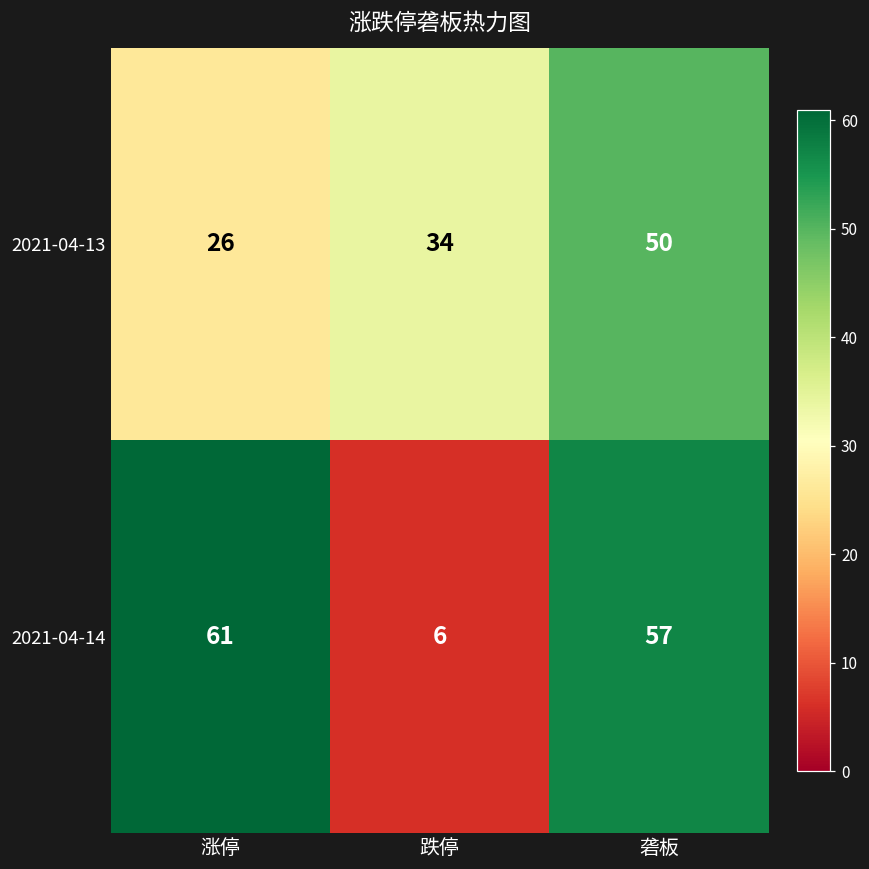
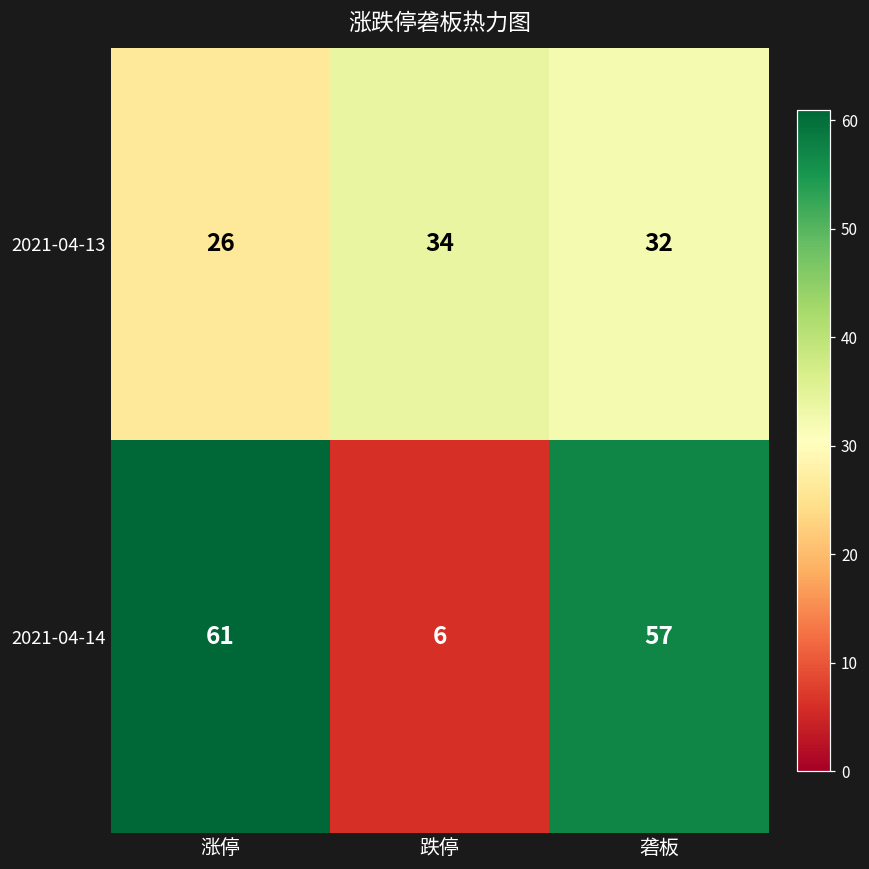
2021-04-13, 砻板: 50 -> 32
